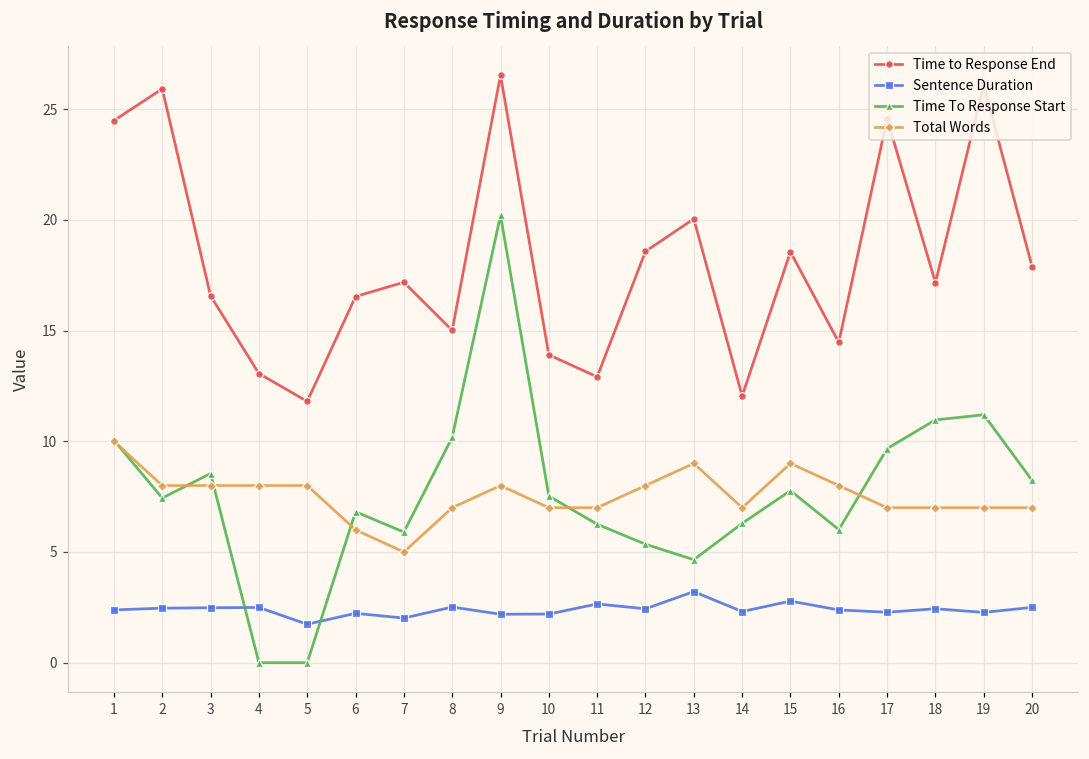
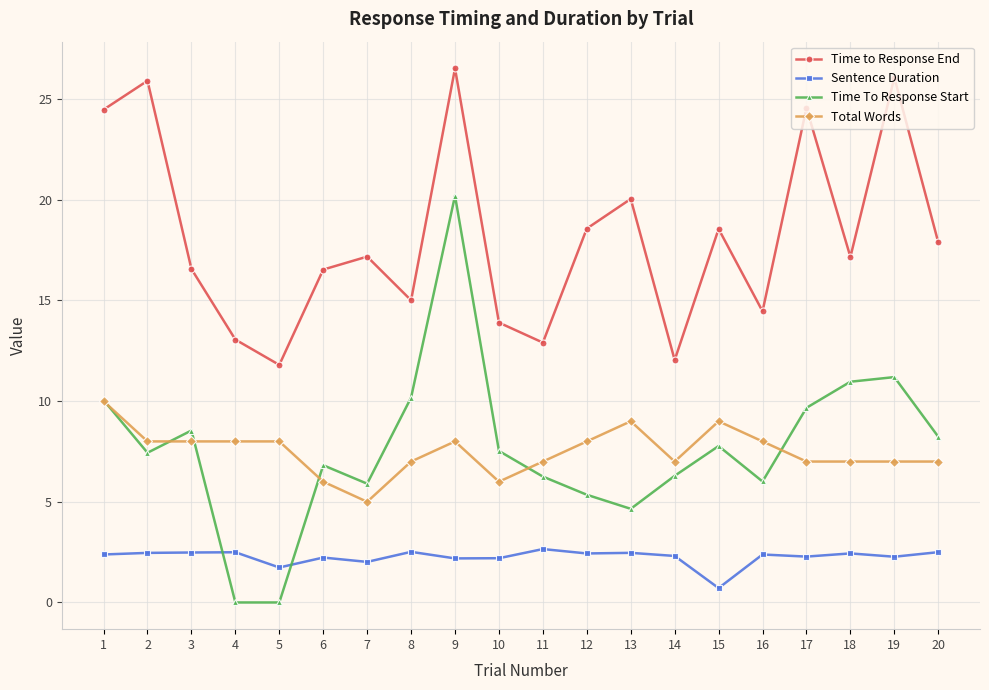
Total Words, 10: 7 -> 6
Sentence Duration, 13: 3.2 -> 2.5
Sentence Duration, 15: 2.8 -> 0.7
